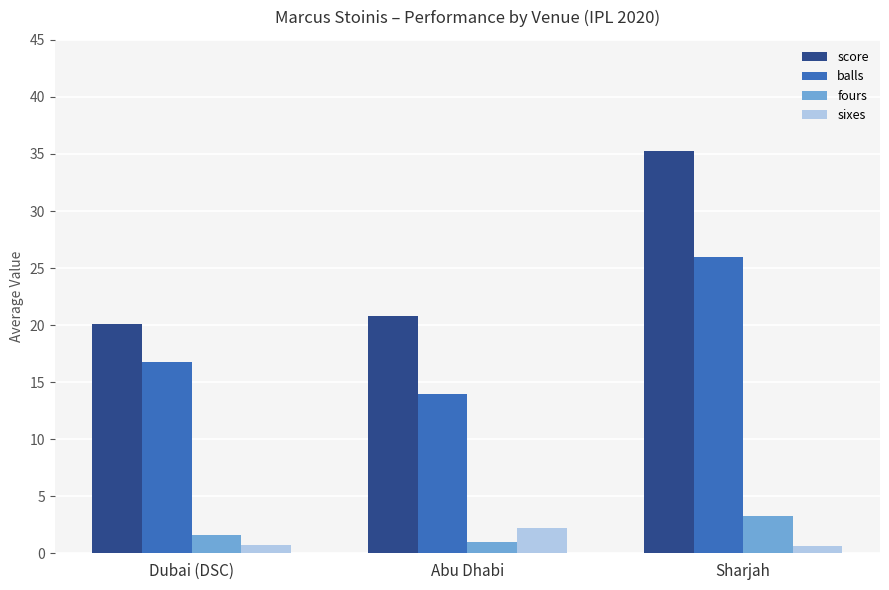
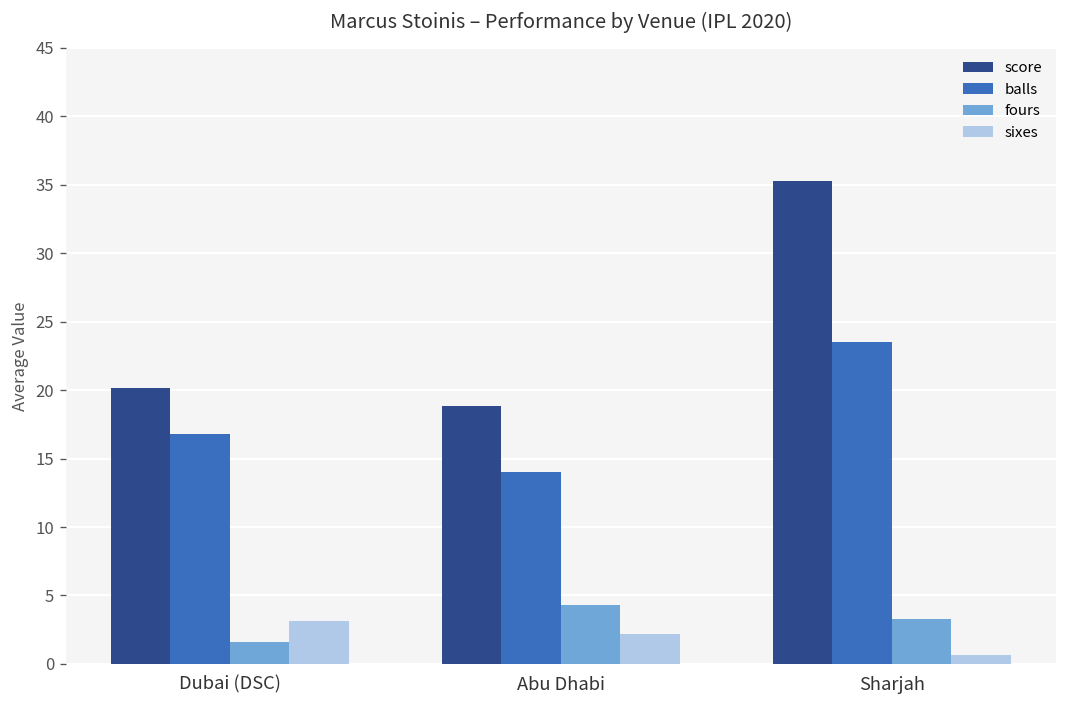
sixes, Dubai (DSC): 0.7 -> 3.1
score, Abu Dhabi: 20.8 -> 18.8
fours, Abu Dhabi: 1.0 -> 4.3
balls, Sharjah: 26.0 -> 23.5
